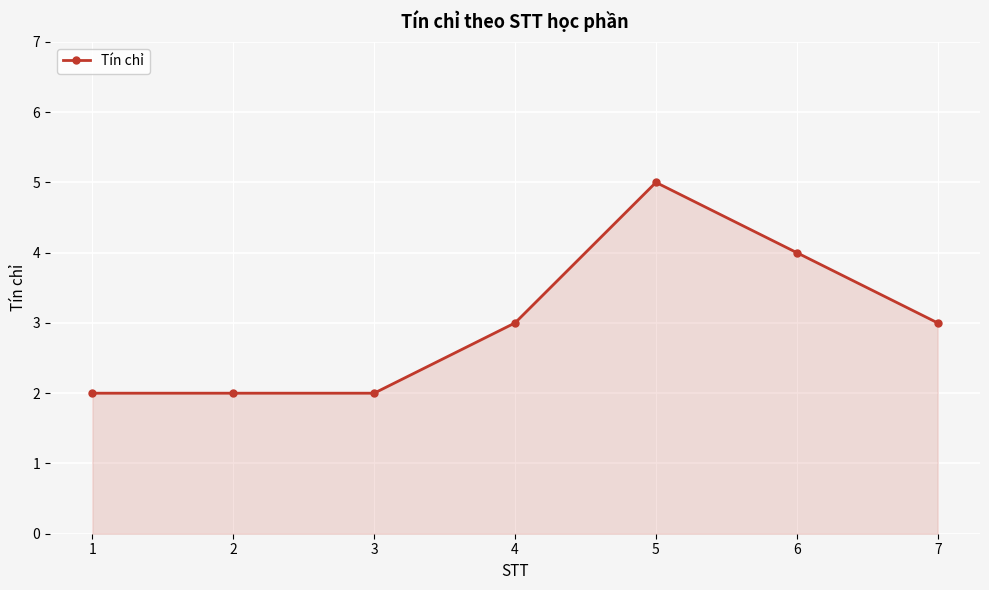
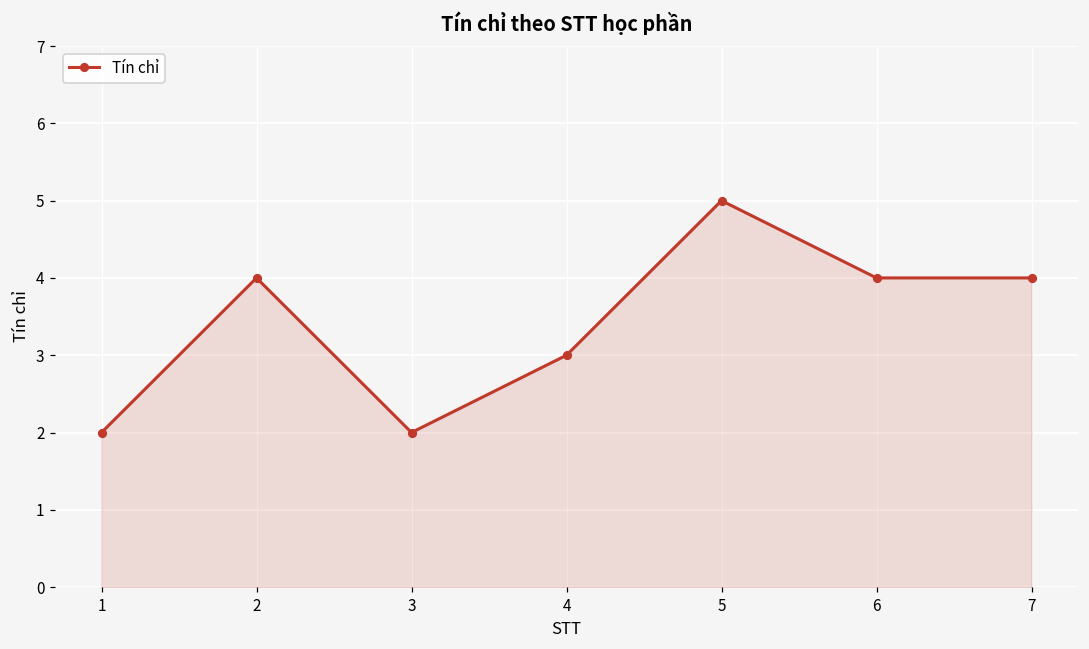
2: 2 -> 4
7: 3 -> 4
